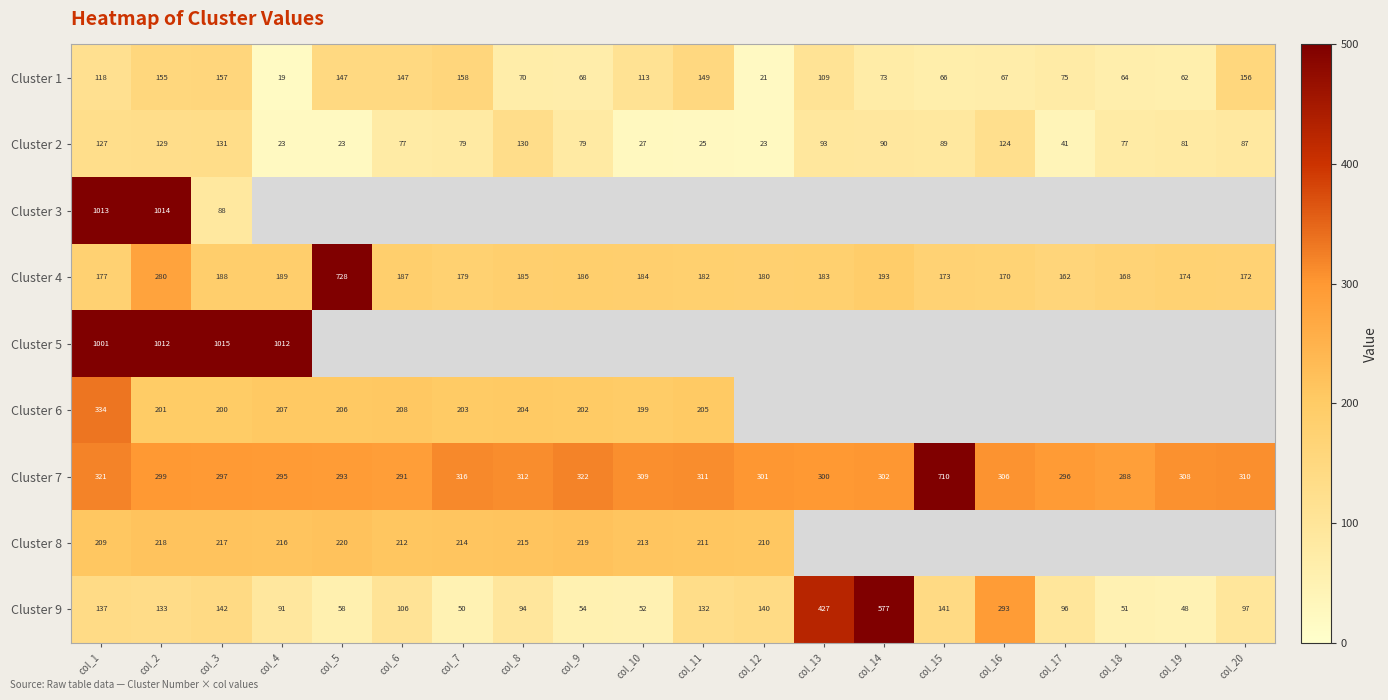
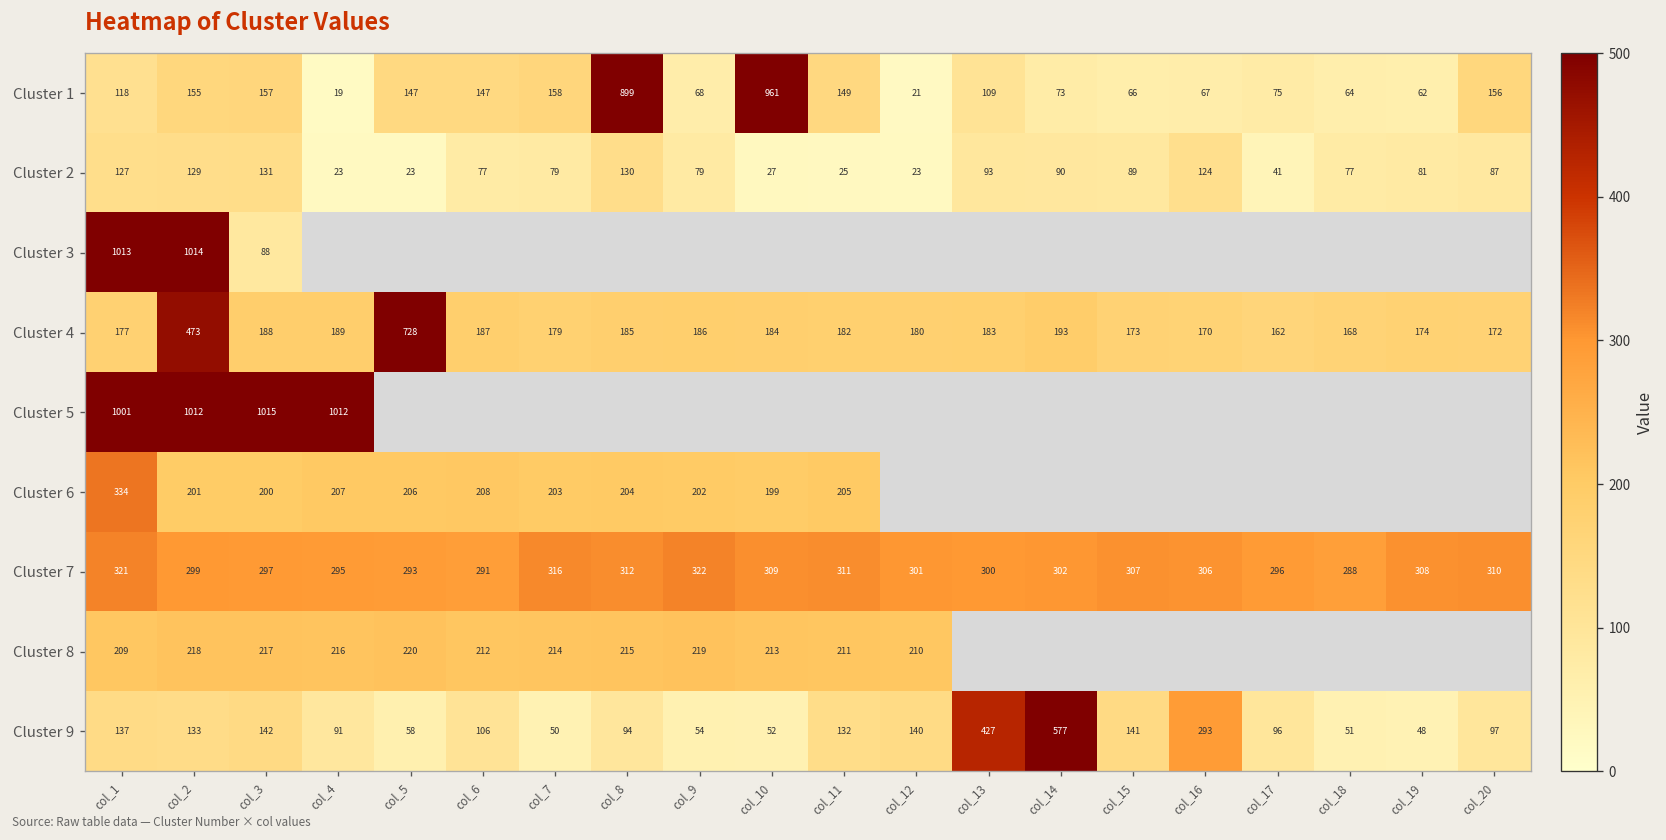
Cluster 1, col_8: 70 -> 899
Cluster 1, col_10: 113 -> 961
Cluster 4, col_2: 280 -> 473
Cluster 7, col_15: 710 -> 307
